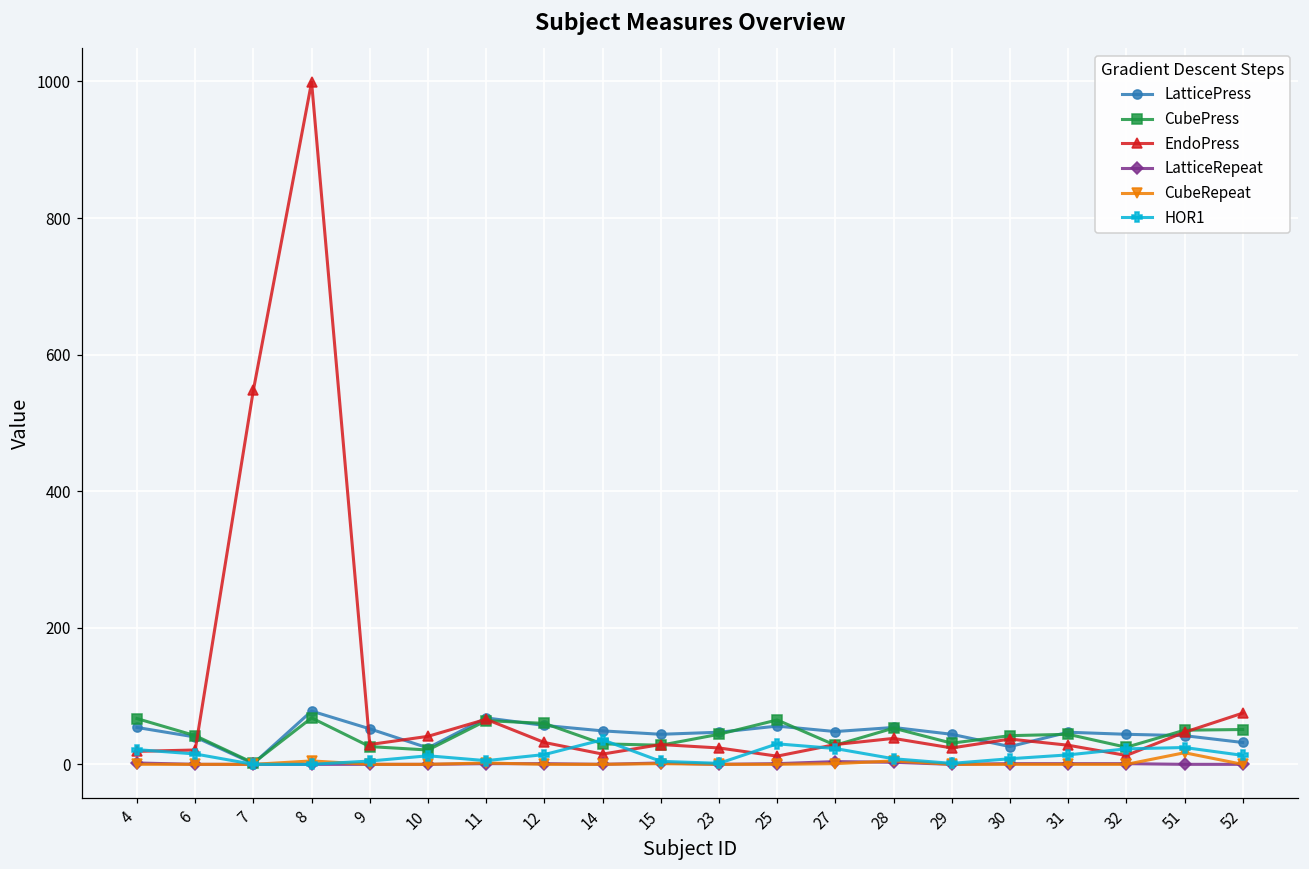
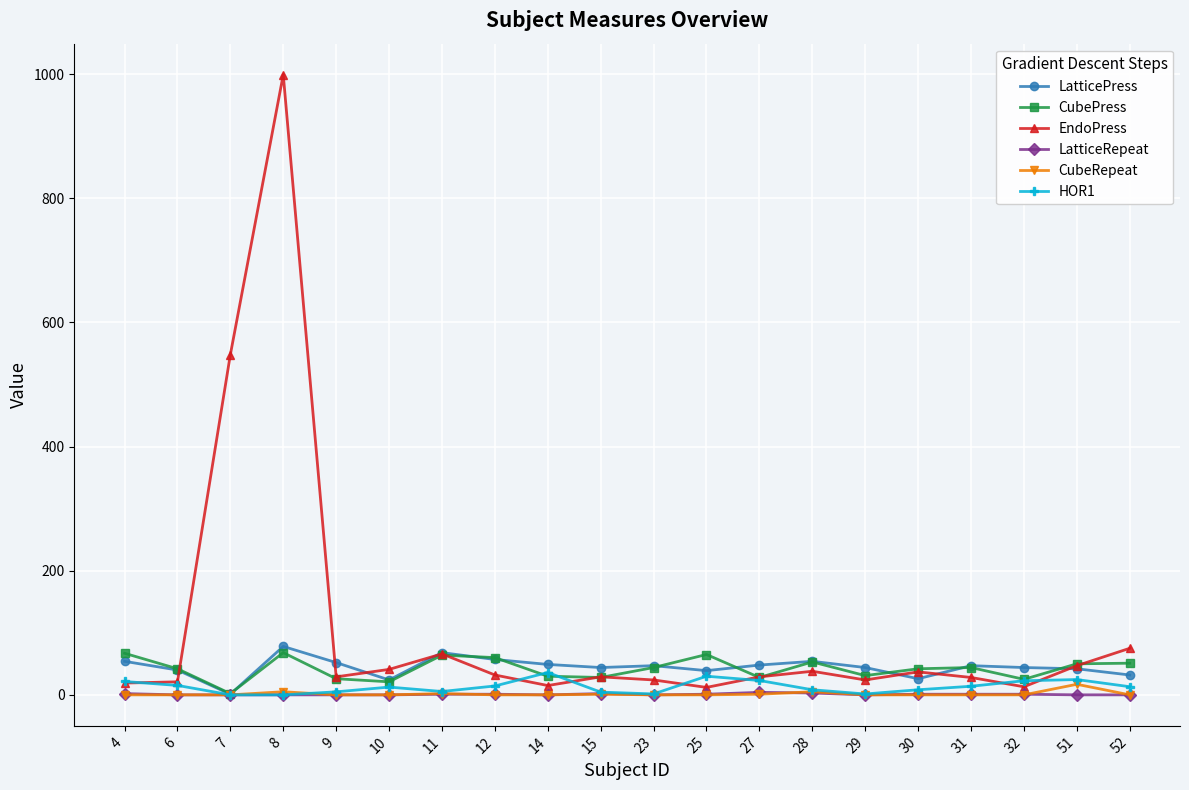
LatticePress, 25: 60 -> 40
